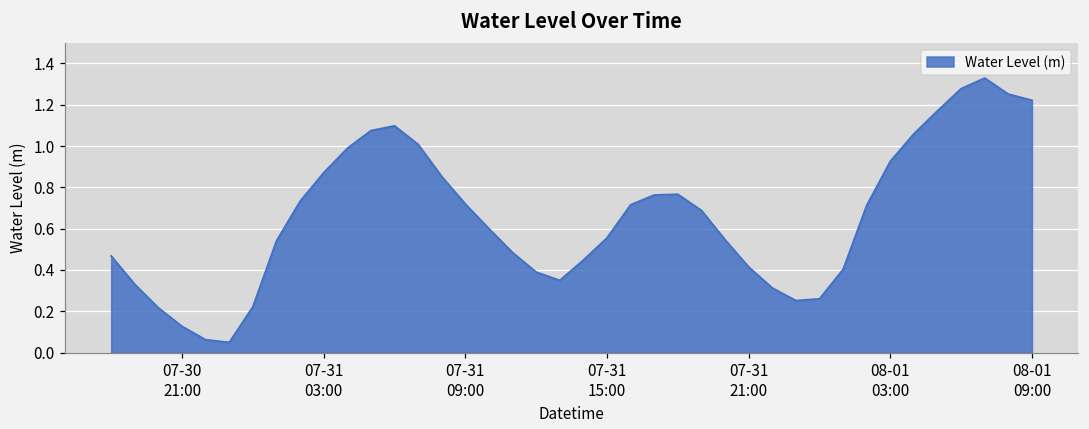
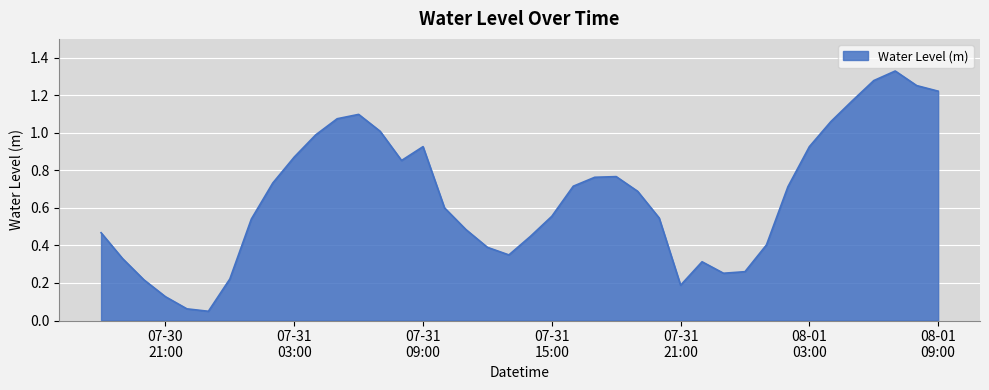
07-31 09:00: 0.72 -> 0.93
07-31 21:00: 0.41 -> 0.19
